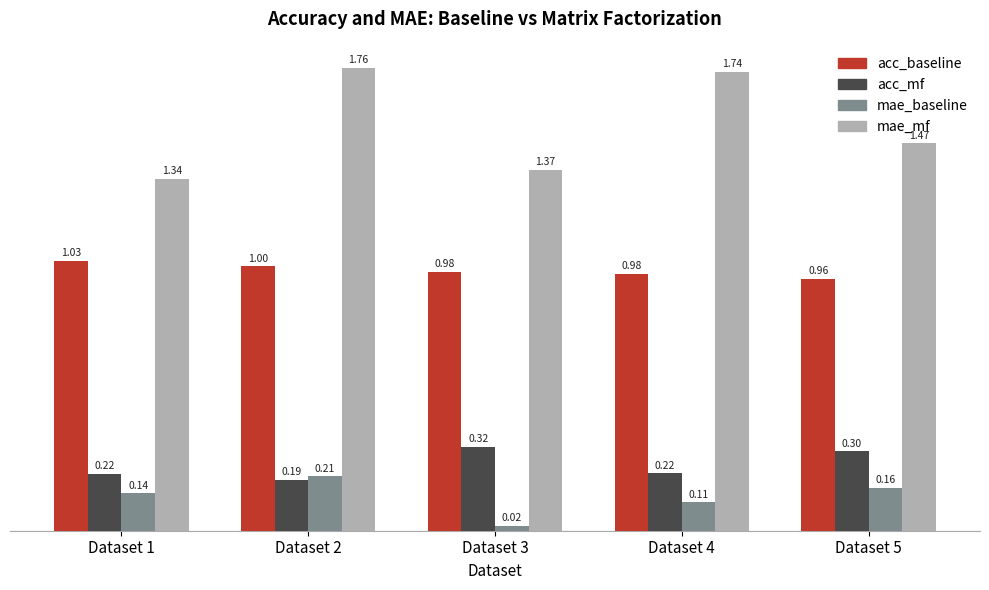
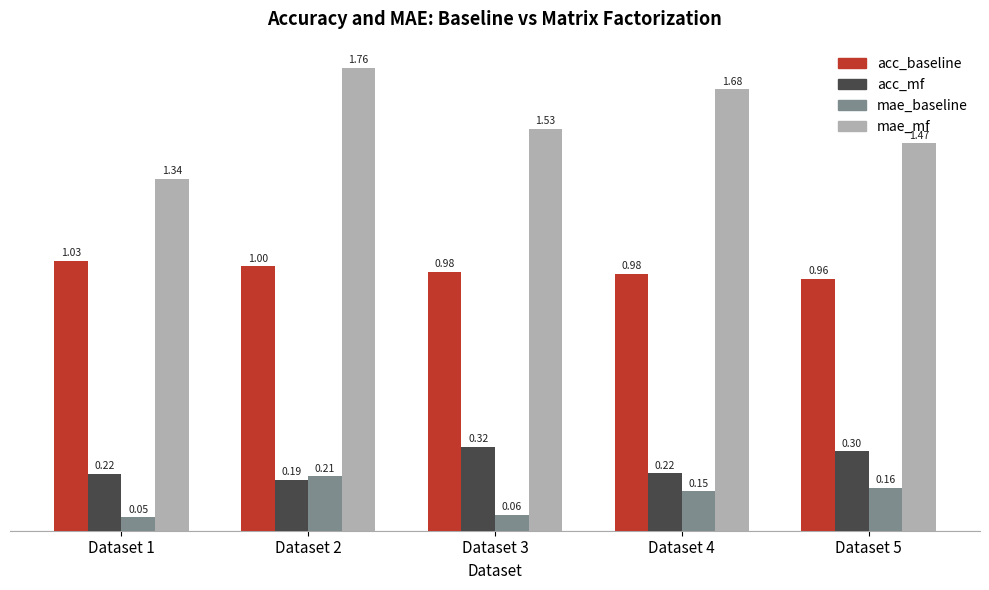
mae_baseline, Dataset 1: 0.14 -> 0.05
mae_baseline, Dataset 3: 0.02 -> 0.06
mae_mf, Dataset 3: 1.37 -> 1.53
mae_baseline, Dataset 4: 0.11 -> 0.15
mae_mf, Dataset 4: 1.74 -> 1.68
